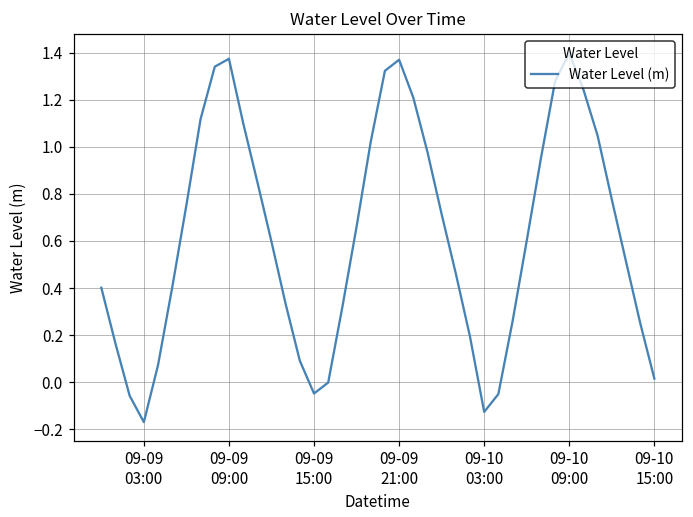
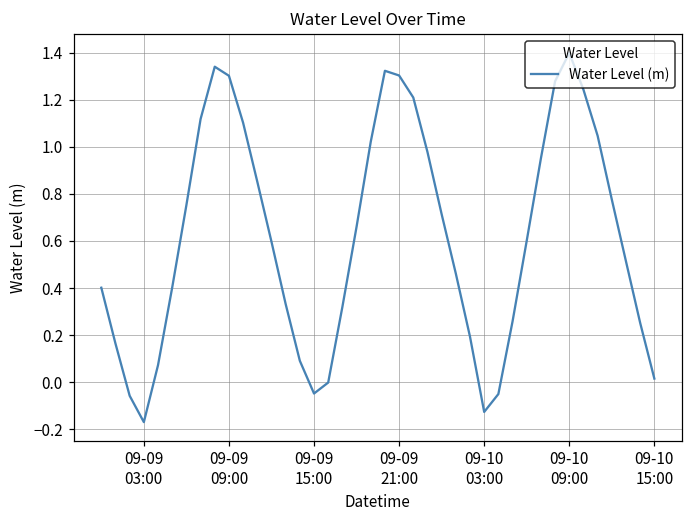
09-09 09:00: 1.37 -> 1.30
09-09 21:00: 1.37 -> 1.30
